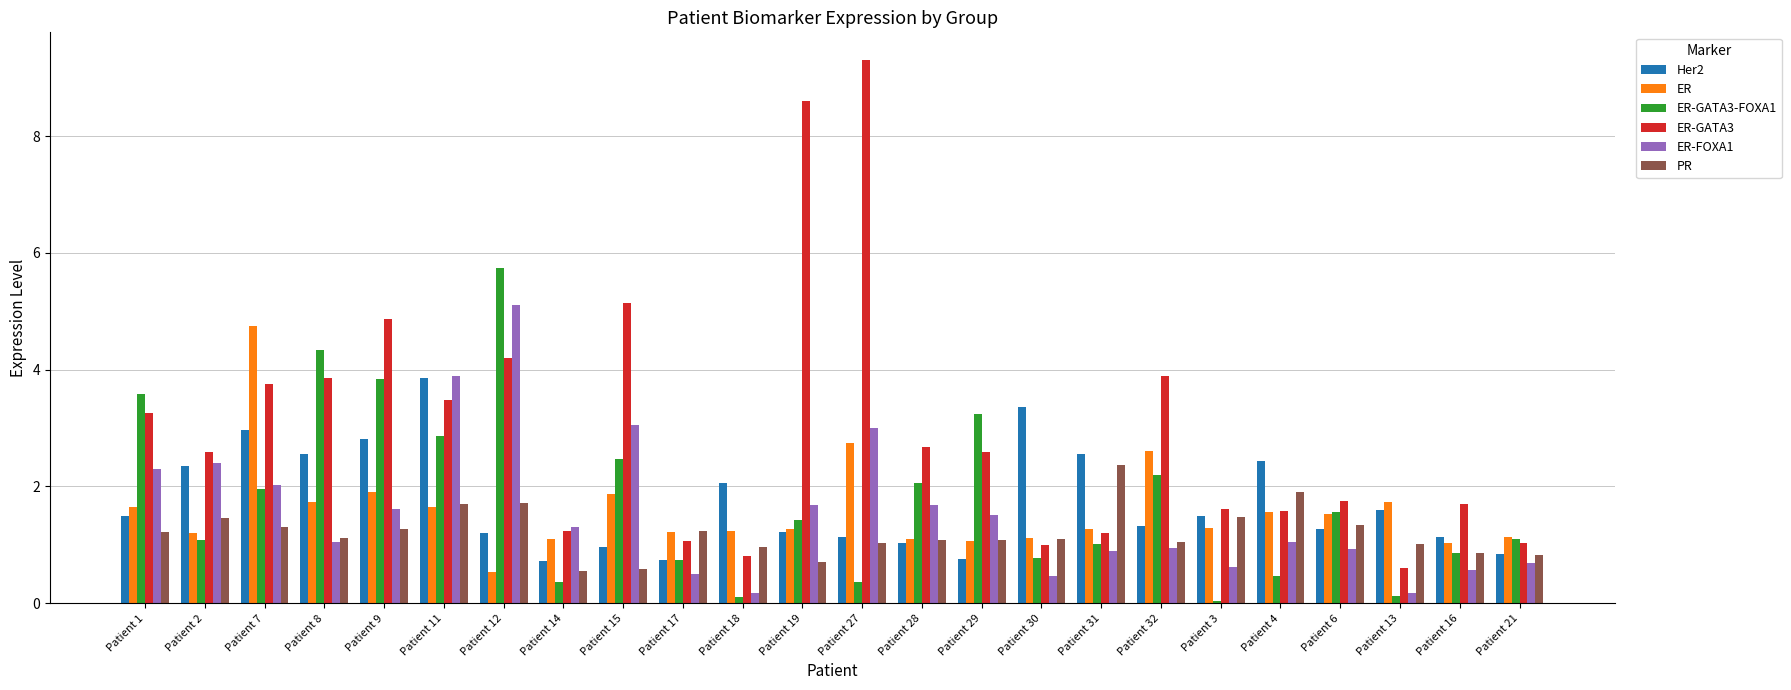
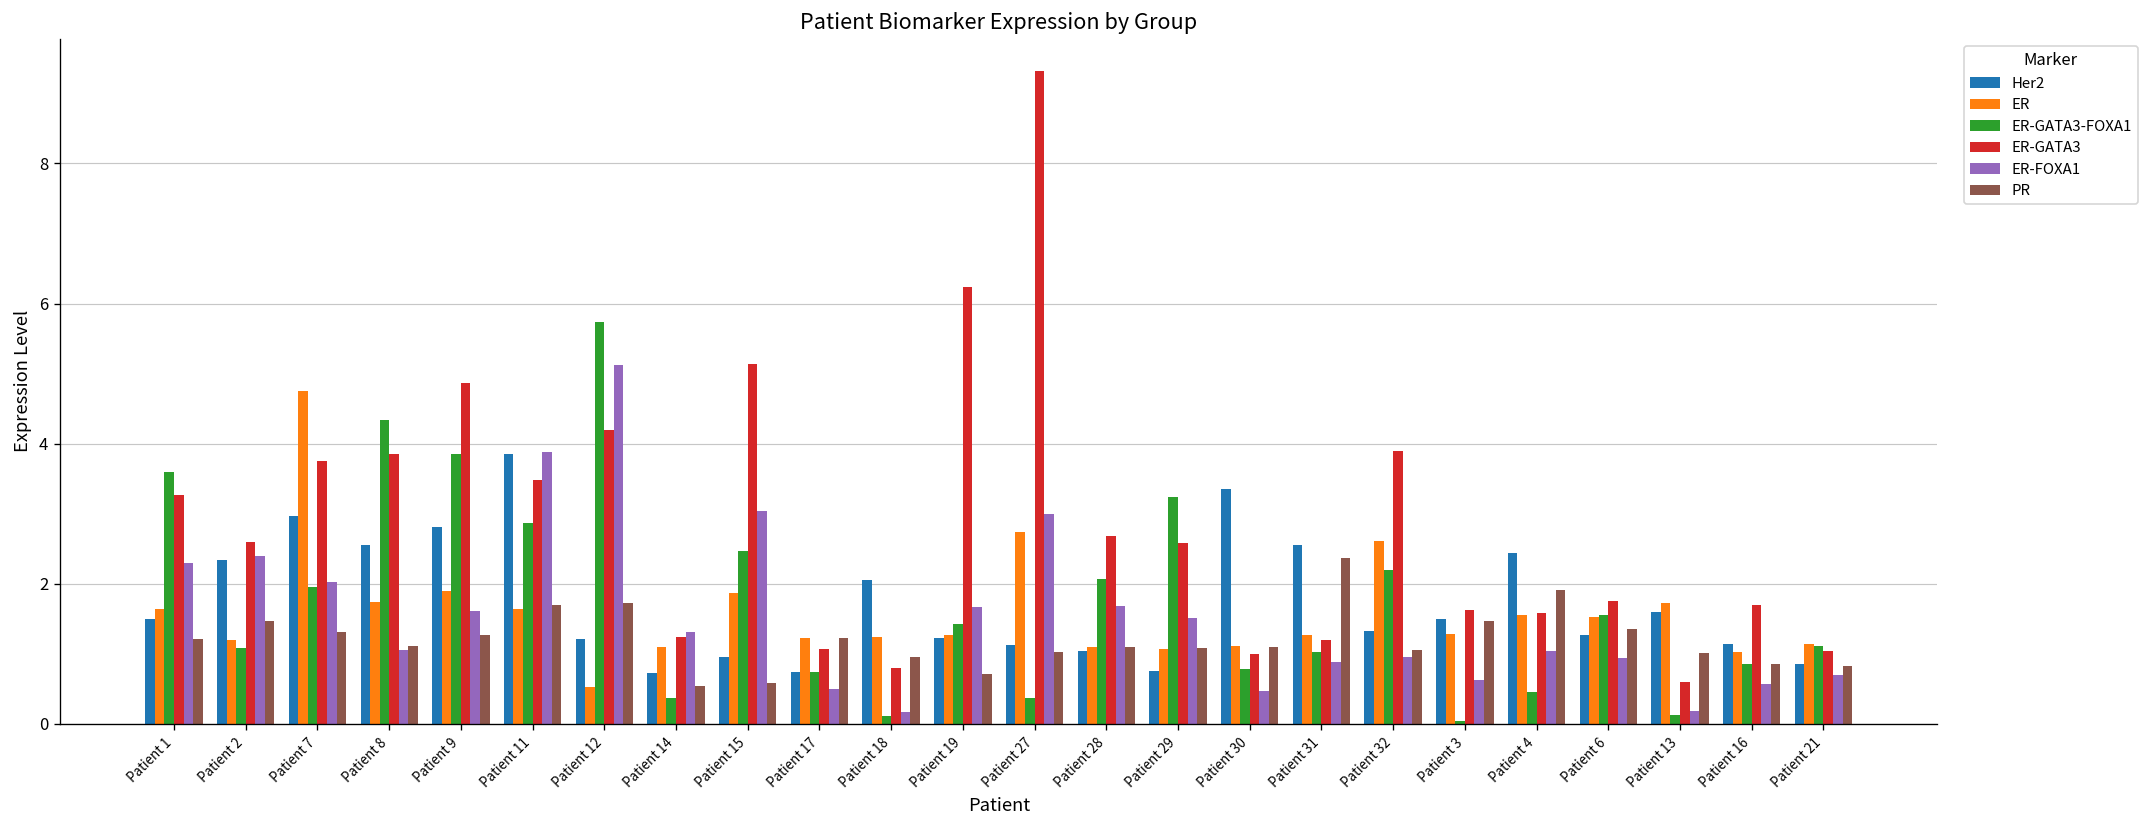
ER-GATA3, Patient 19: 8.6 -> 6.2
